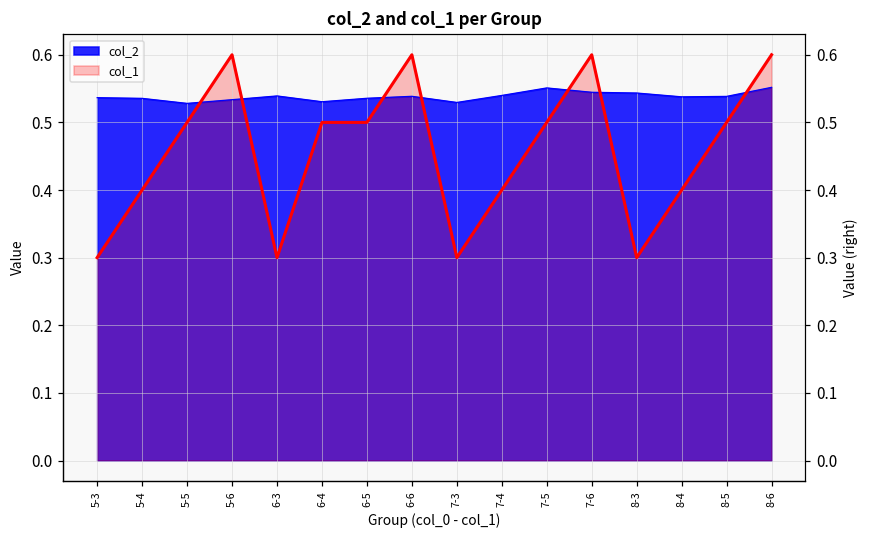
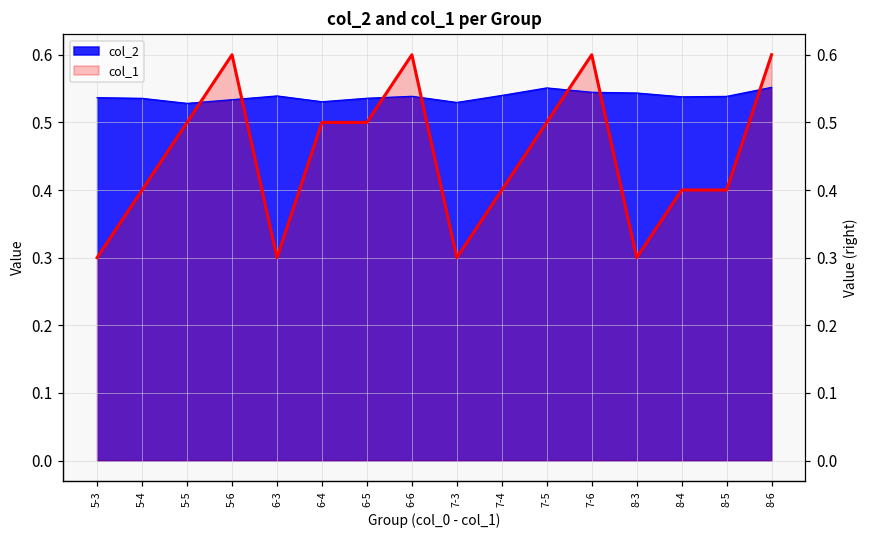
col_1, 8-5: 0.50 -> 0.40
